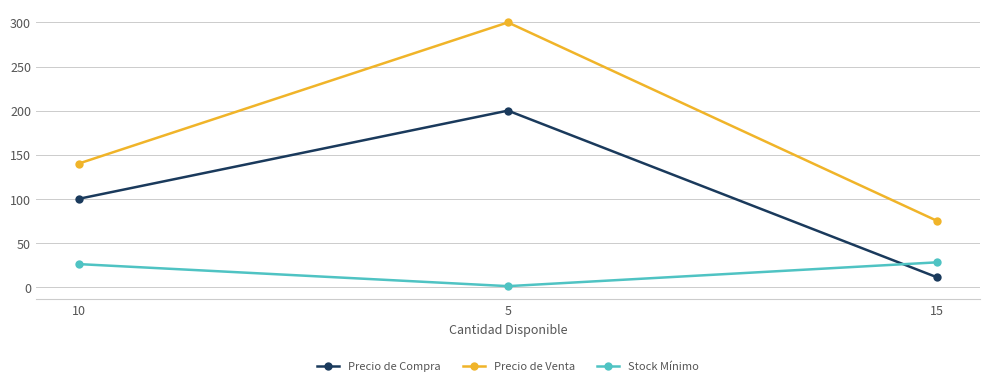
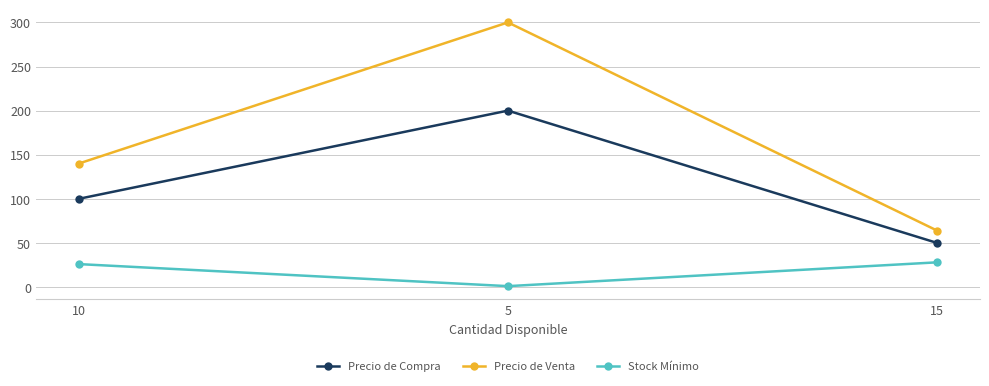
Precio de Compra, 15: 10 -> 50
Precio de Venta, 15: 80 -> 60
